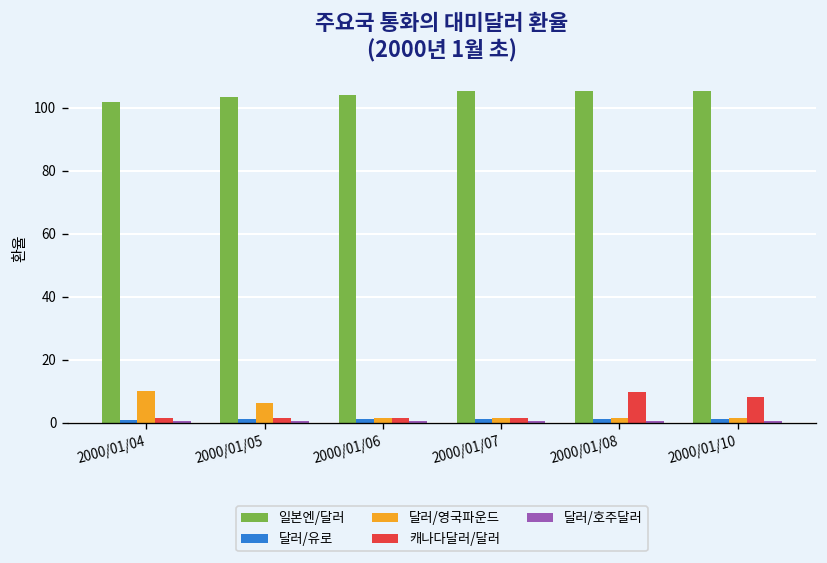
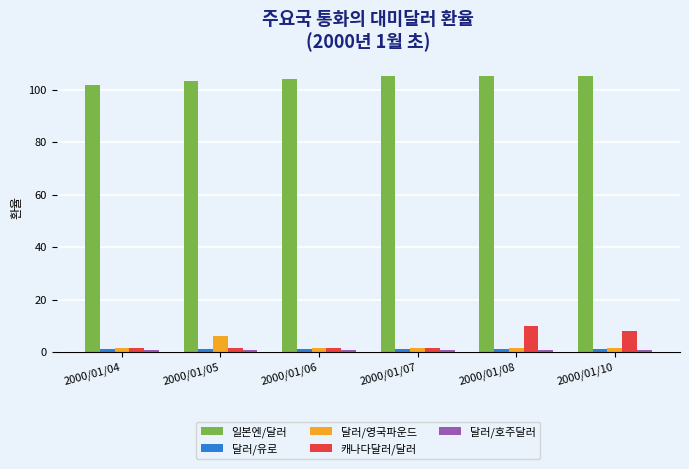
달러/영국파운드, 2000/01/04: 10 -> 2
